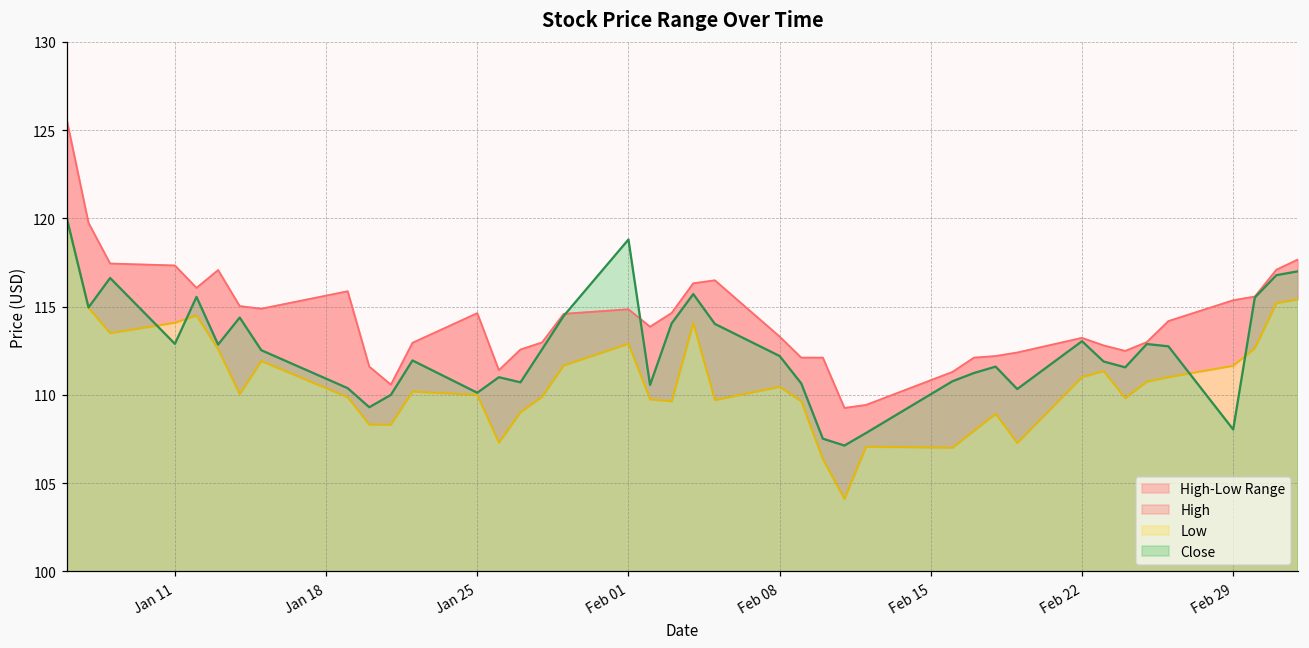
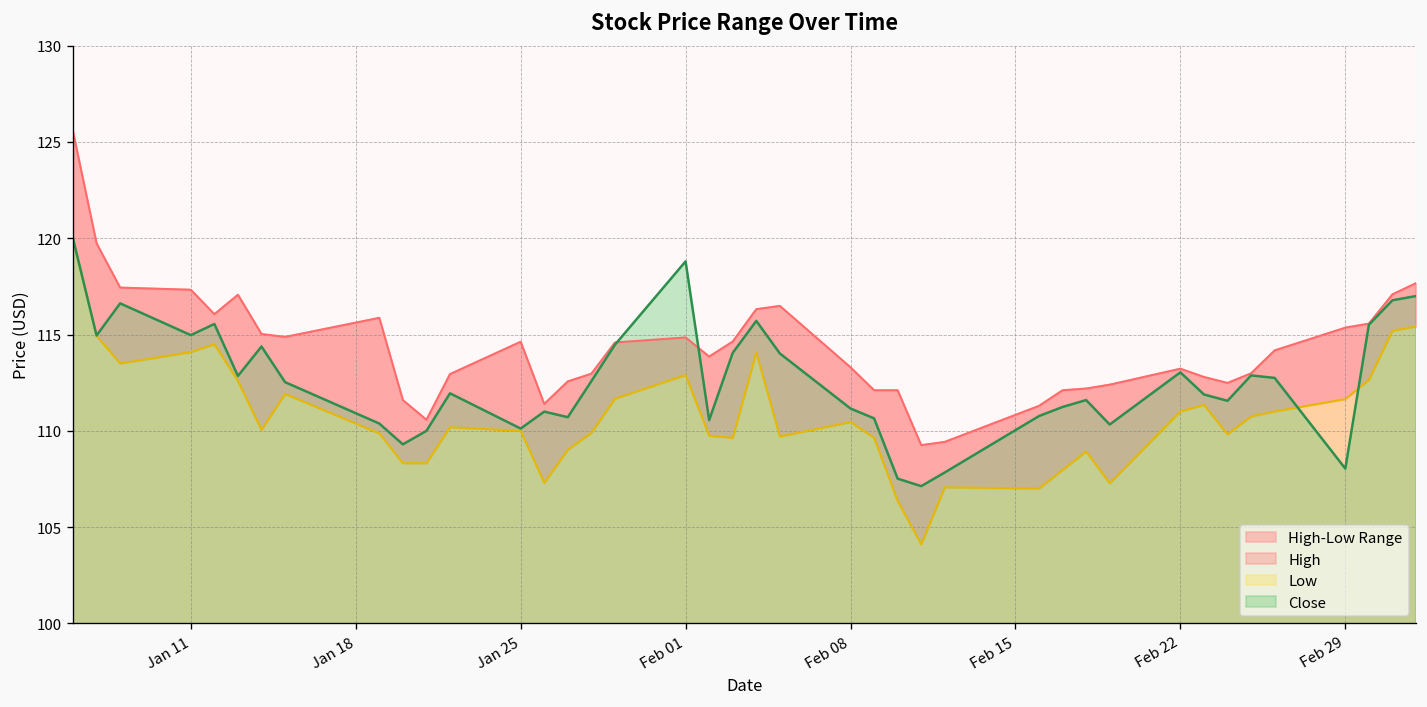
Close, Jan 11: 112.9 -> 115.0
Close, Feb 08: 112.2 -> 111.2
